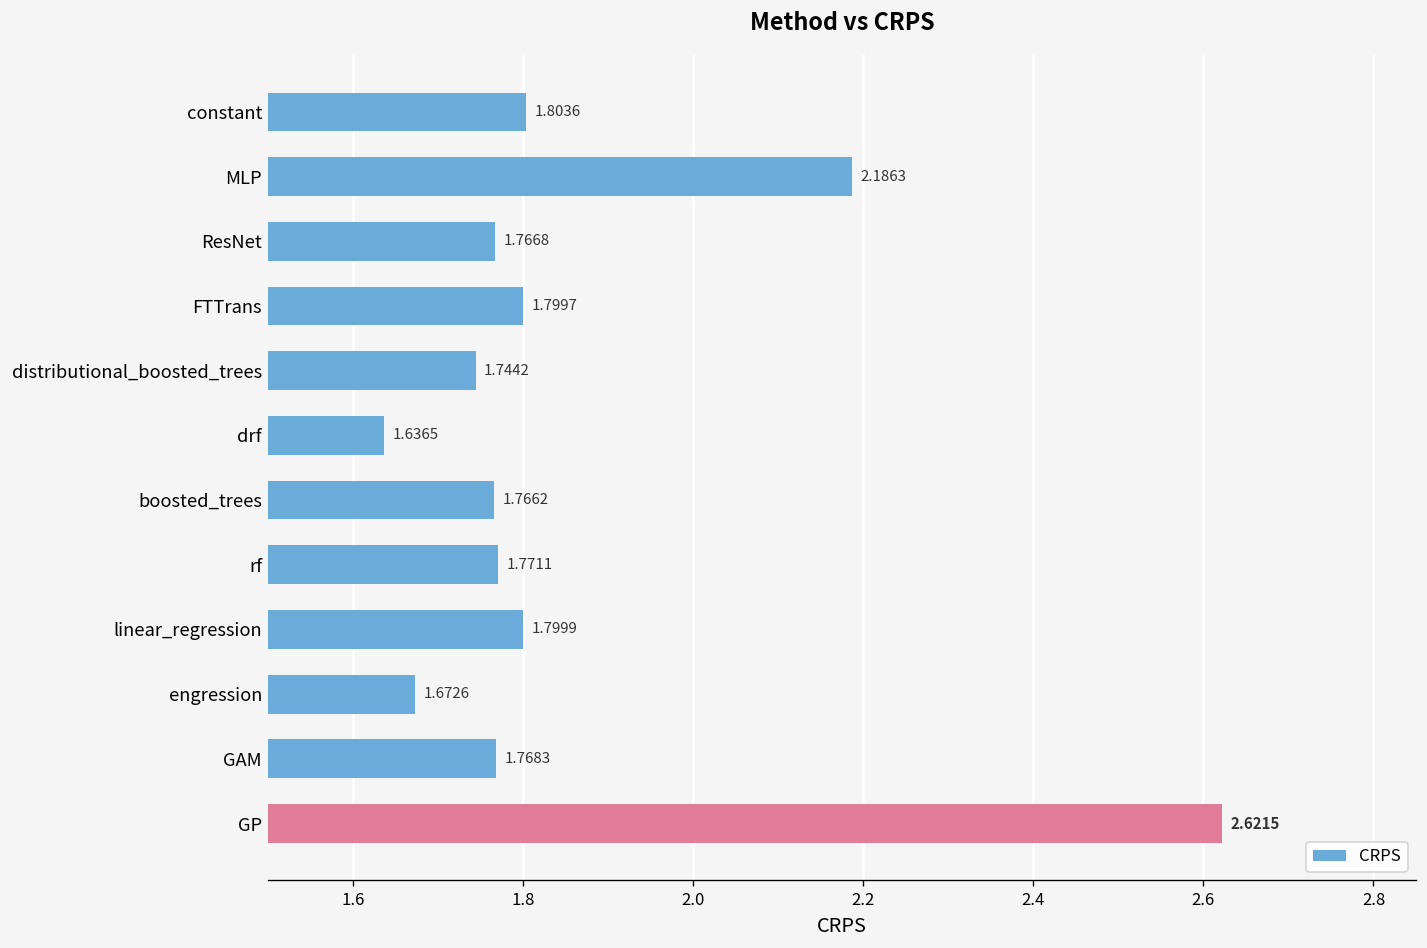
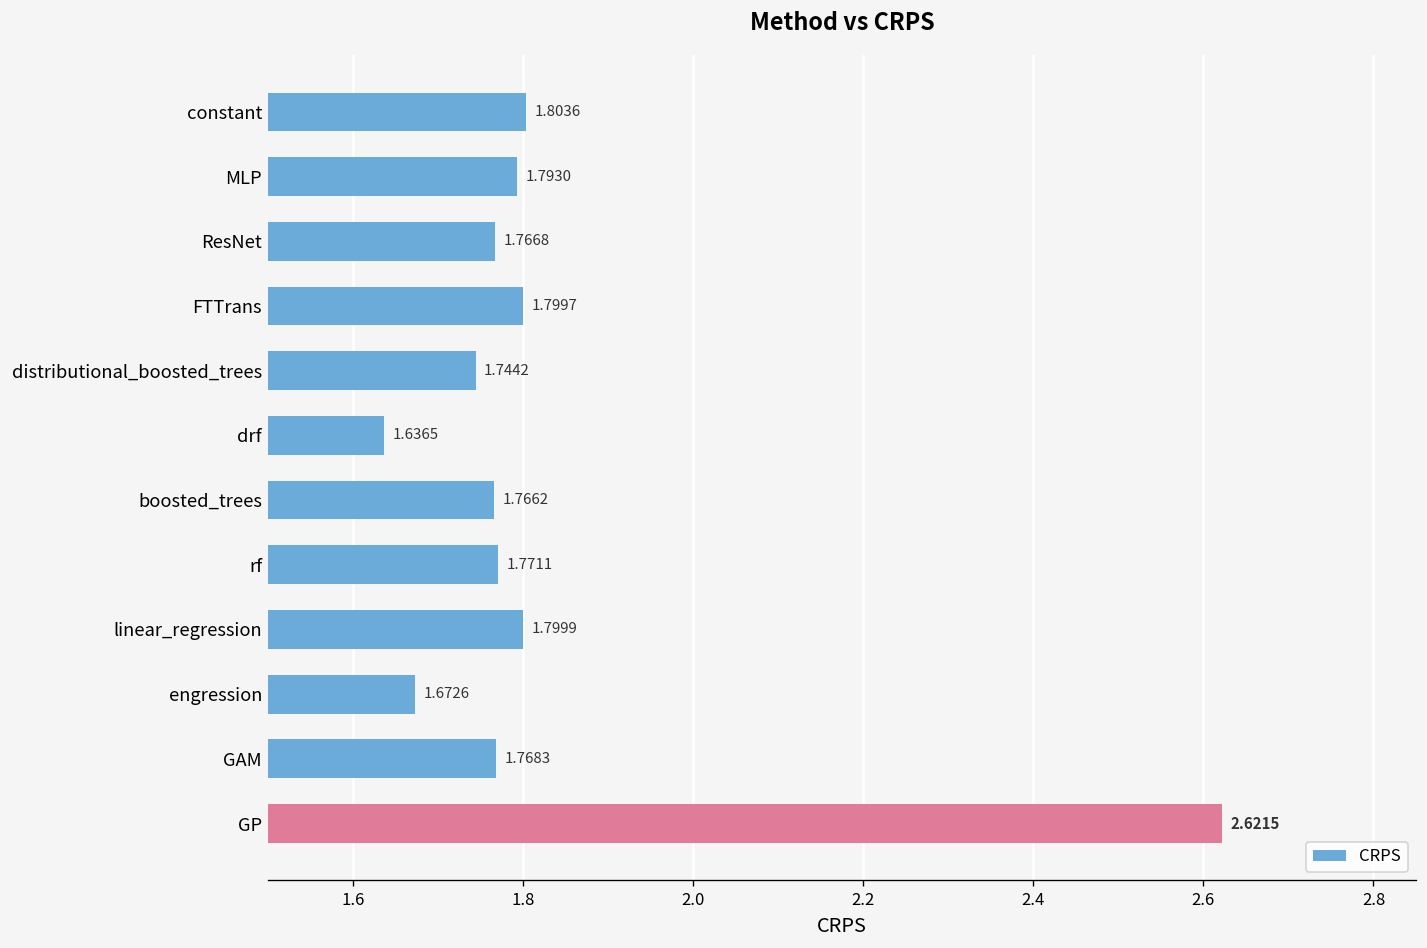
MLP: 2.1863 -> 1.7930
